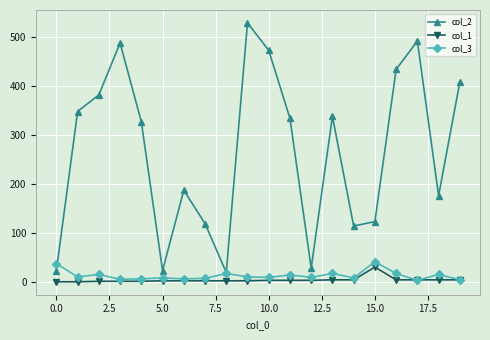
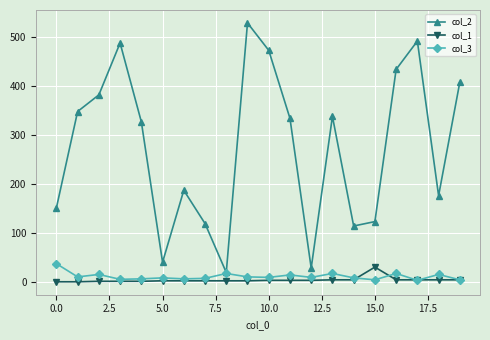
col_2, 0.0: 20 -> 150
col_2, 5.0: 20 -> 40
col_3, 15.0: 40 -> 0
